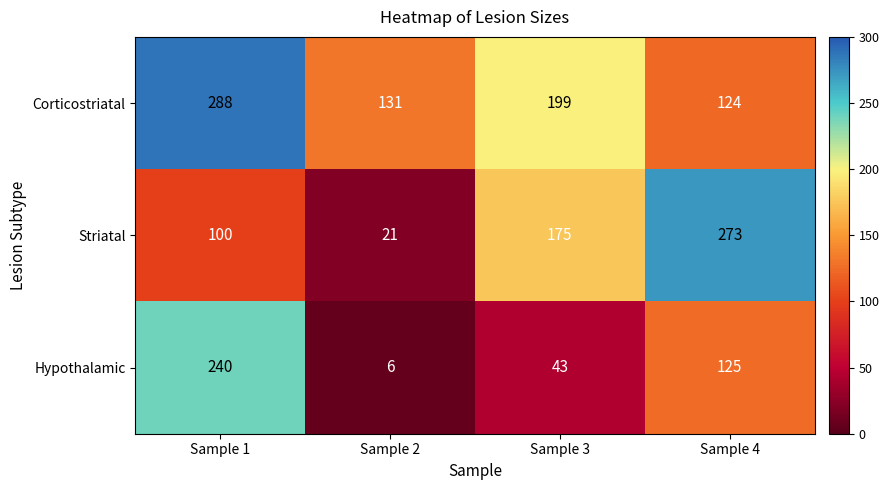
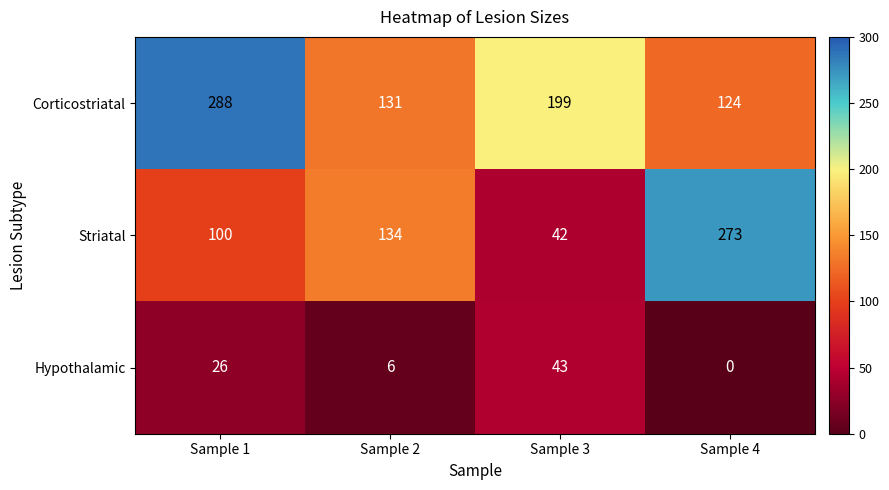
Striatal, Sample 2: 21 -> 134
Striatal, Sample 3: 175 -> 42
Hypothalamic, Sample 1: 240 -> 26
Hypothalamic, Sample 4: 125 -> 0
